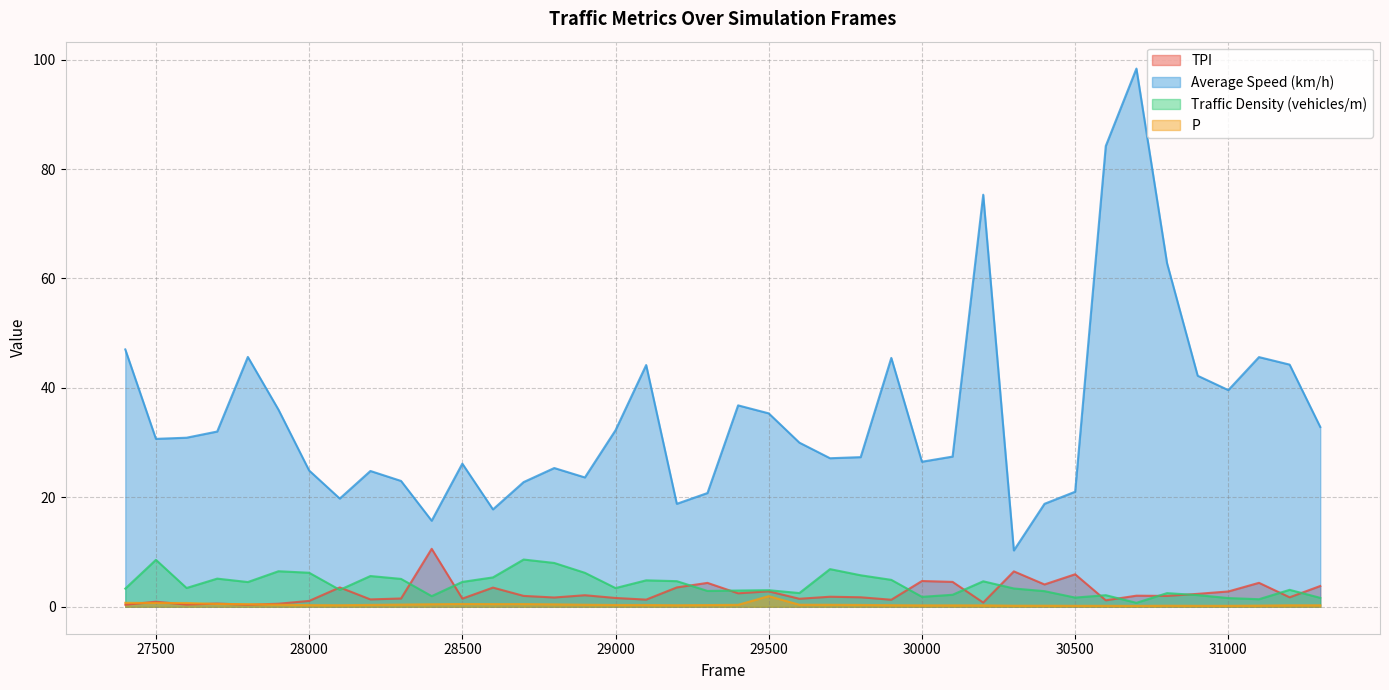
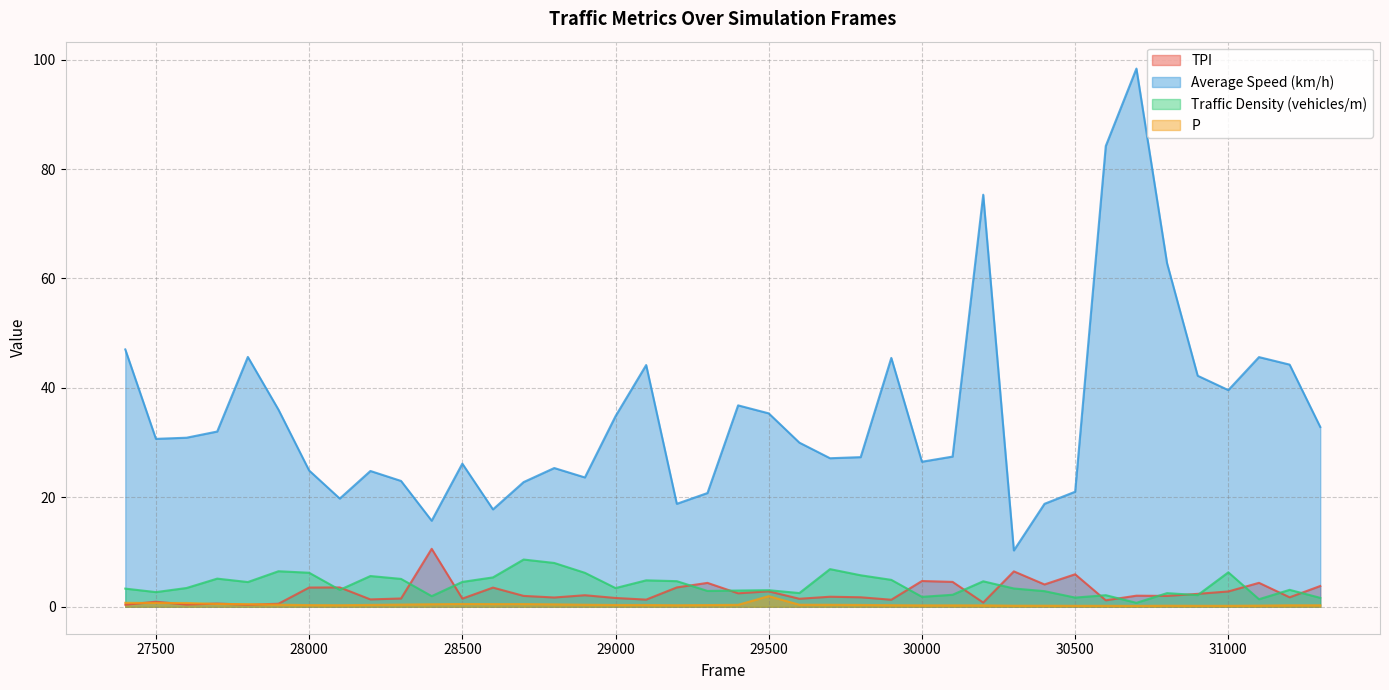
Traffic Density (vehicles/m), 27500: 9 -> 3
TPI, 28000: 1 -> 4
Average Speed (km/h), 29000: 32 -> 35
Traffic Density (vehicles/m), 31000: 2 -> 6
